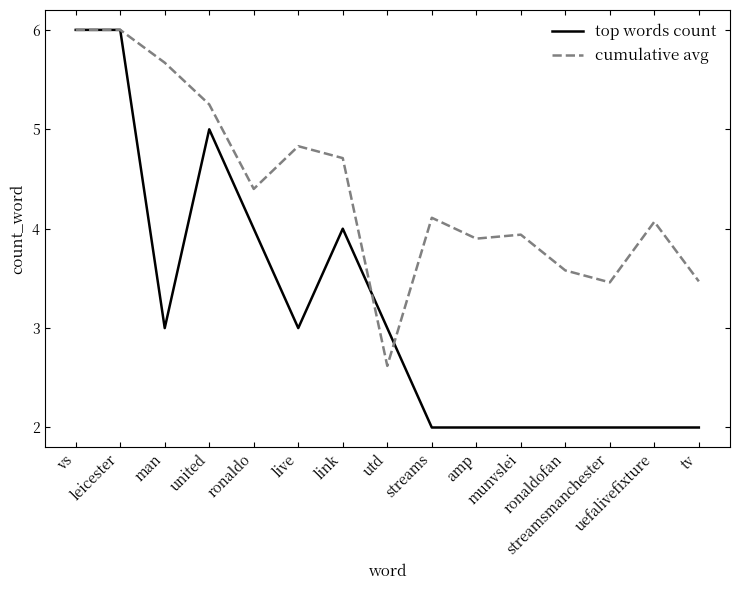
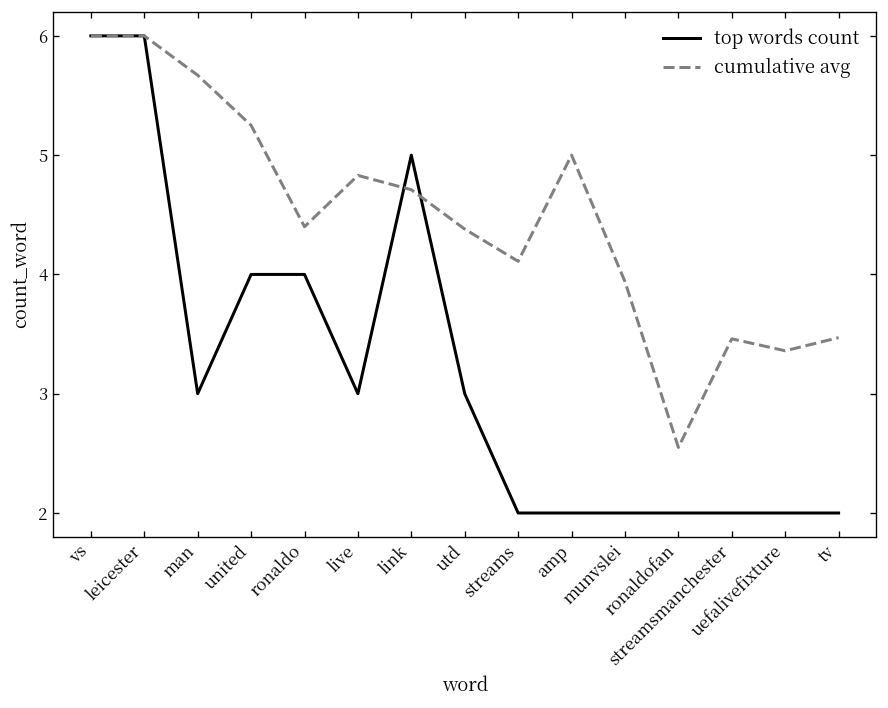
top words count, united: 5 -> 4
top words count, link: 4 -> 5
cumulative avg, utd: 2.6 -> 4.4
cumulative avg, amp: 3.9 -> 5.0
cumulative avg, ronaldofan: 3.6 -> 2.6
cumulative avg, uefalivefixture: 4.1 -> 3.4
